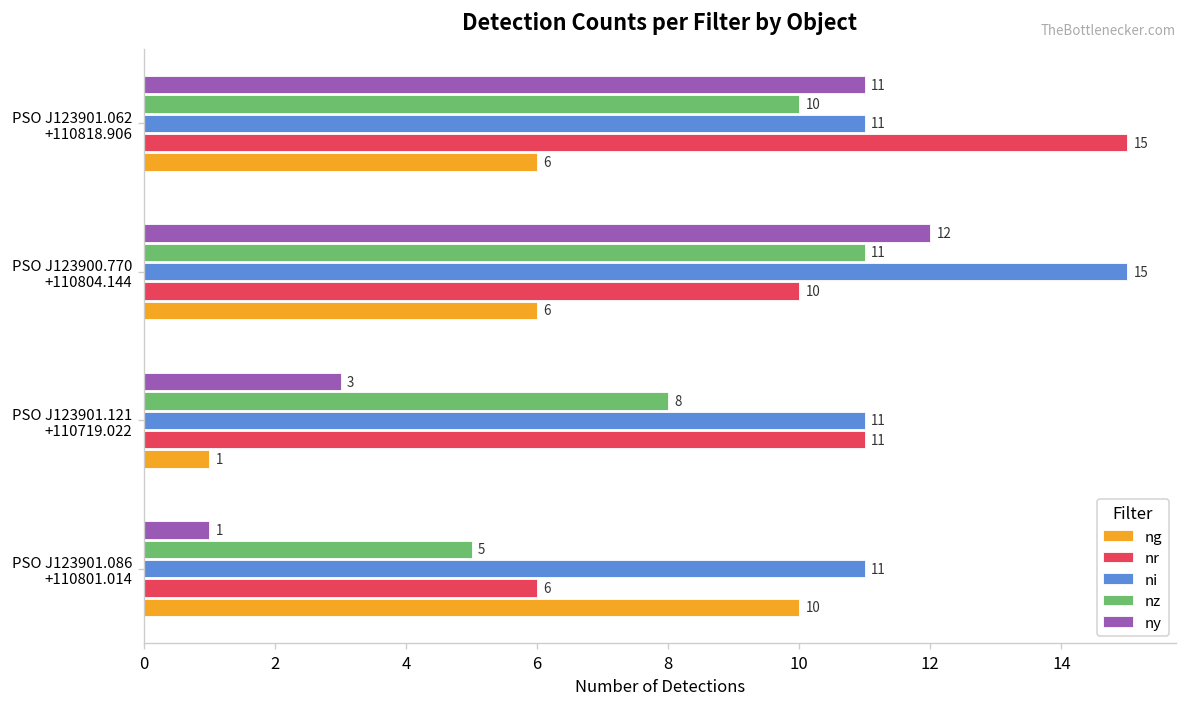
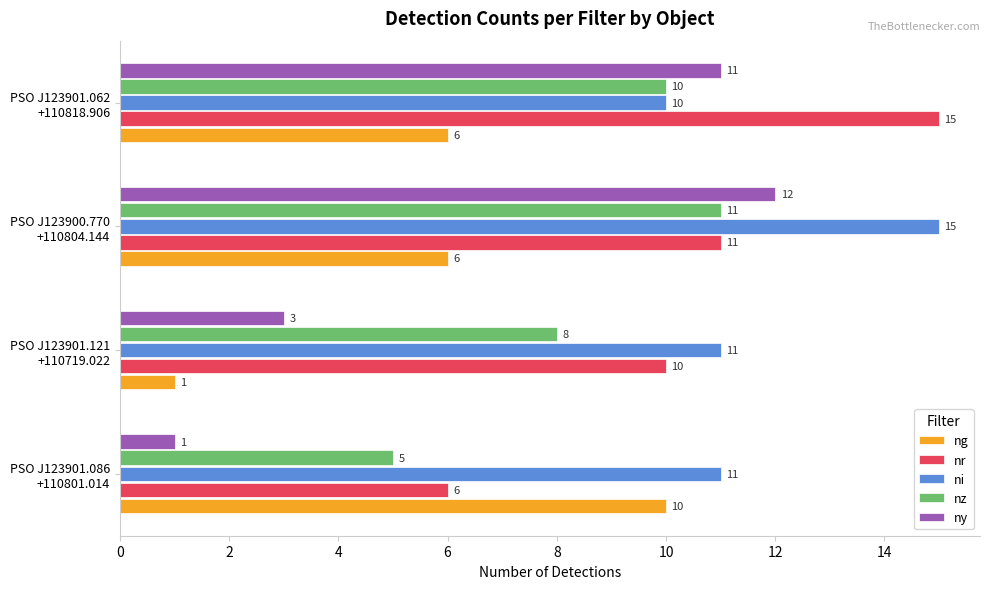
ni, PSO J123901.062 +110818.906: 11 -> 10
nr, PSO J123900.770 +110804.144: 10 -> 11
nr, PSO J123901.121 +110719.022: 11 -> 10
